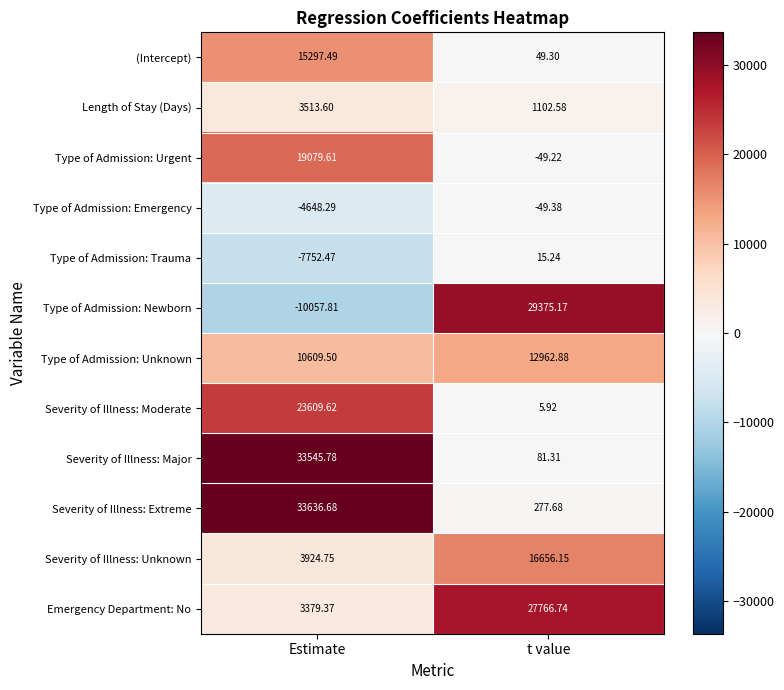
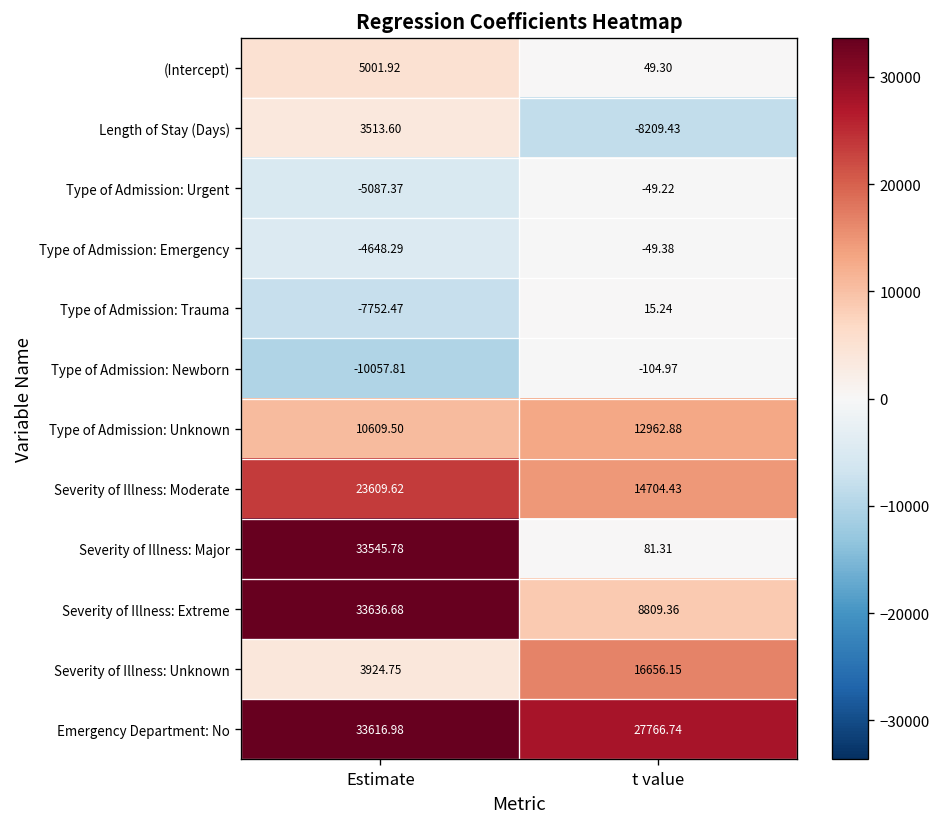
(Intercept), Estimate: 15297.49 -> 5001.92
Length of Stay (Days), t value: 1102.58 -> -8209.43
Type of Admission: Urgent, Estimate: 19079.61 -> -5087.37
Type of Admission: Newborn, t value: 29375.17 -> -104.97
Severity of Illness: Moderate, t value: 5.92 -> 14704.43
Severity of Illness: Extreme, t value: 277.68 -> 8809.36
Emergency Department: No, Estimate: 3379.37 -> 33616.98
